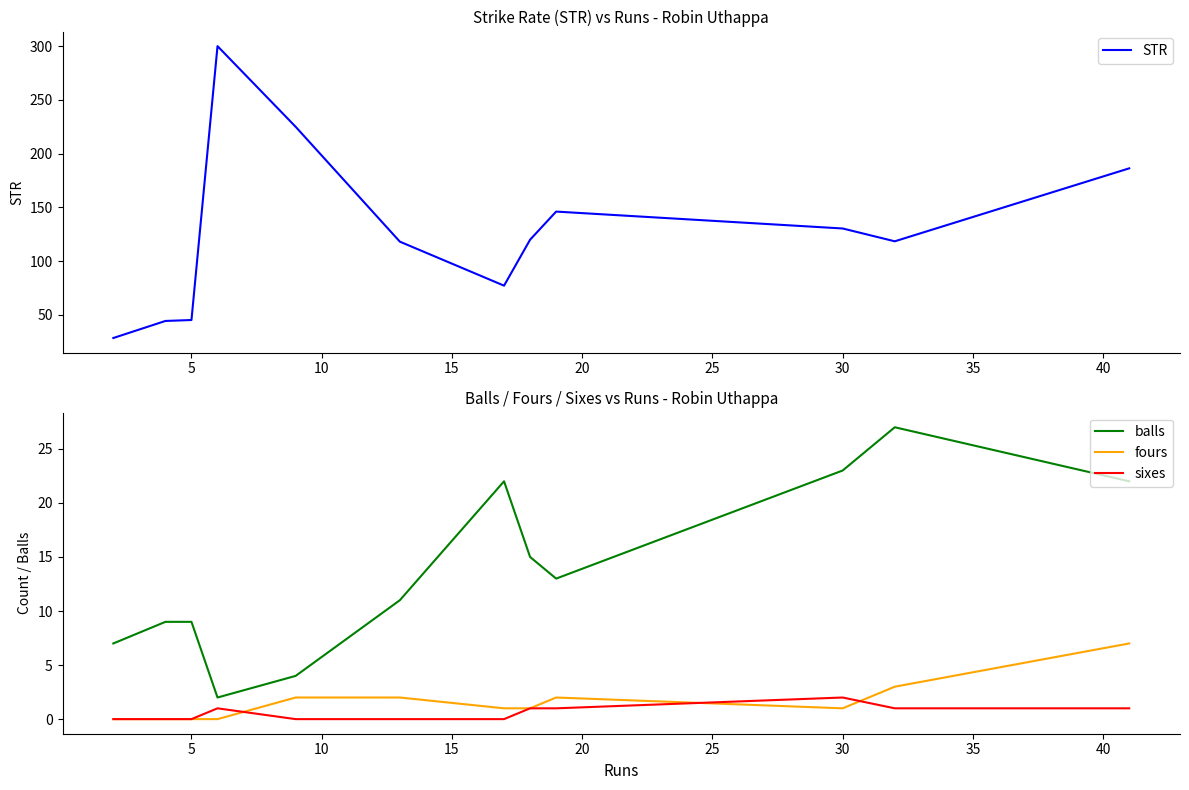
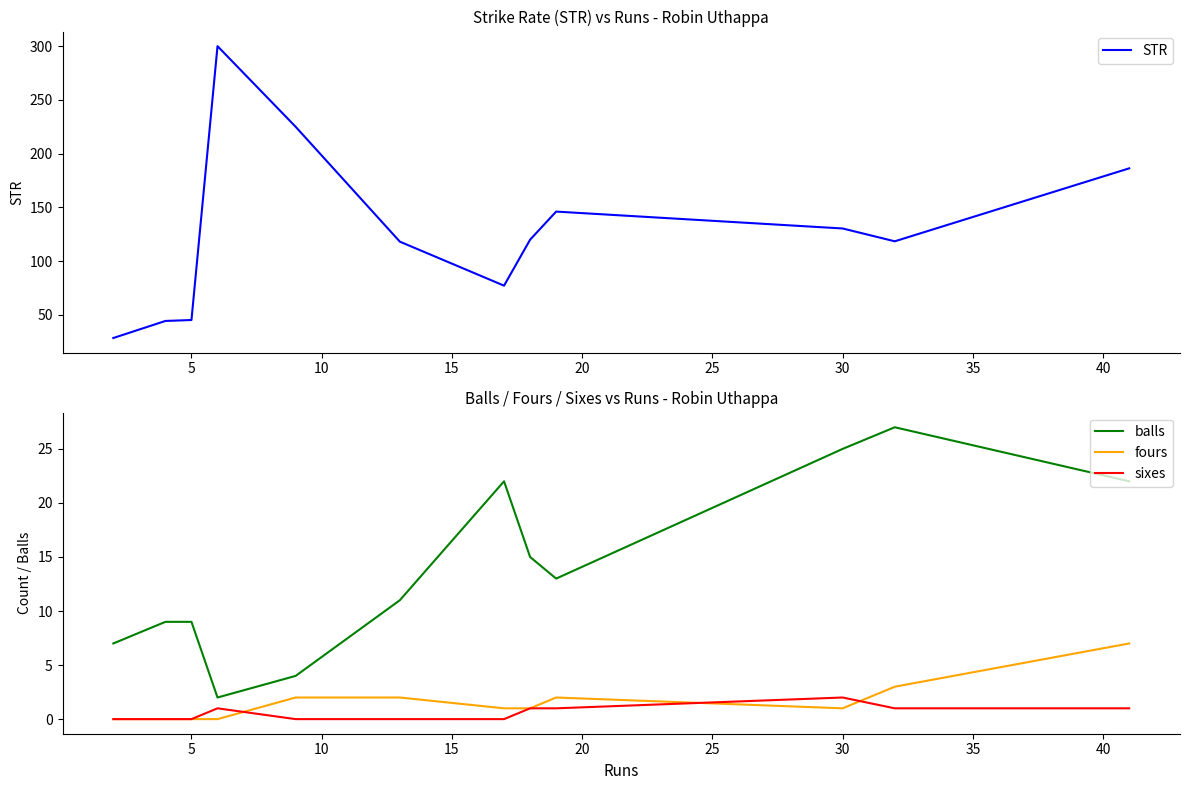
Balls / Fours / Sixes vs Runs - Robin Uthappa, balls, 30: 23 -> 25
